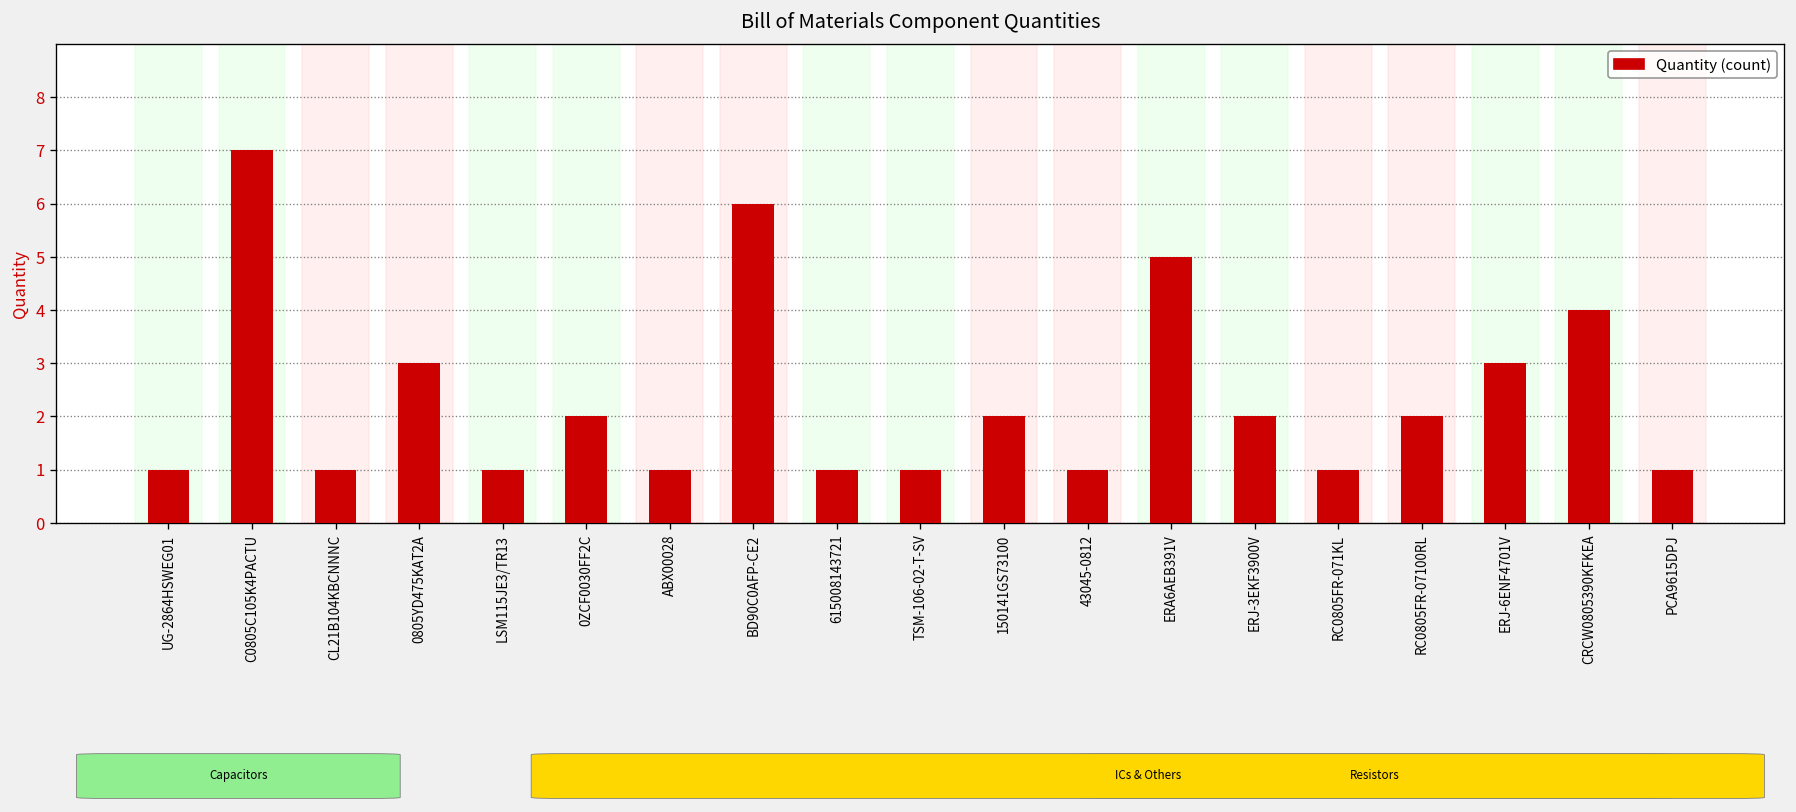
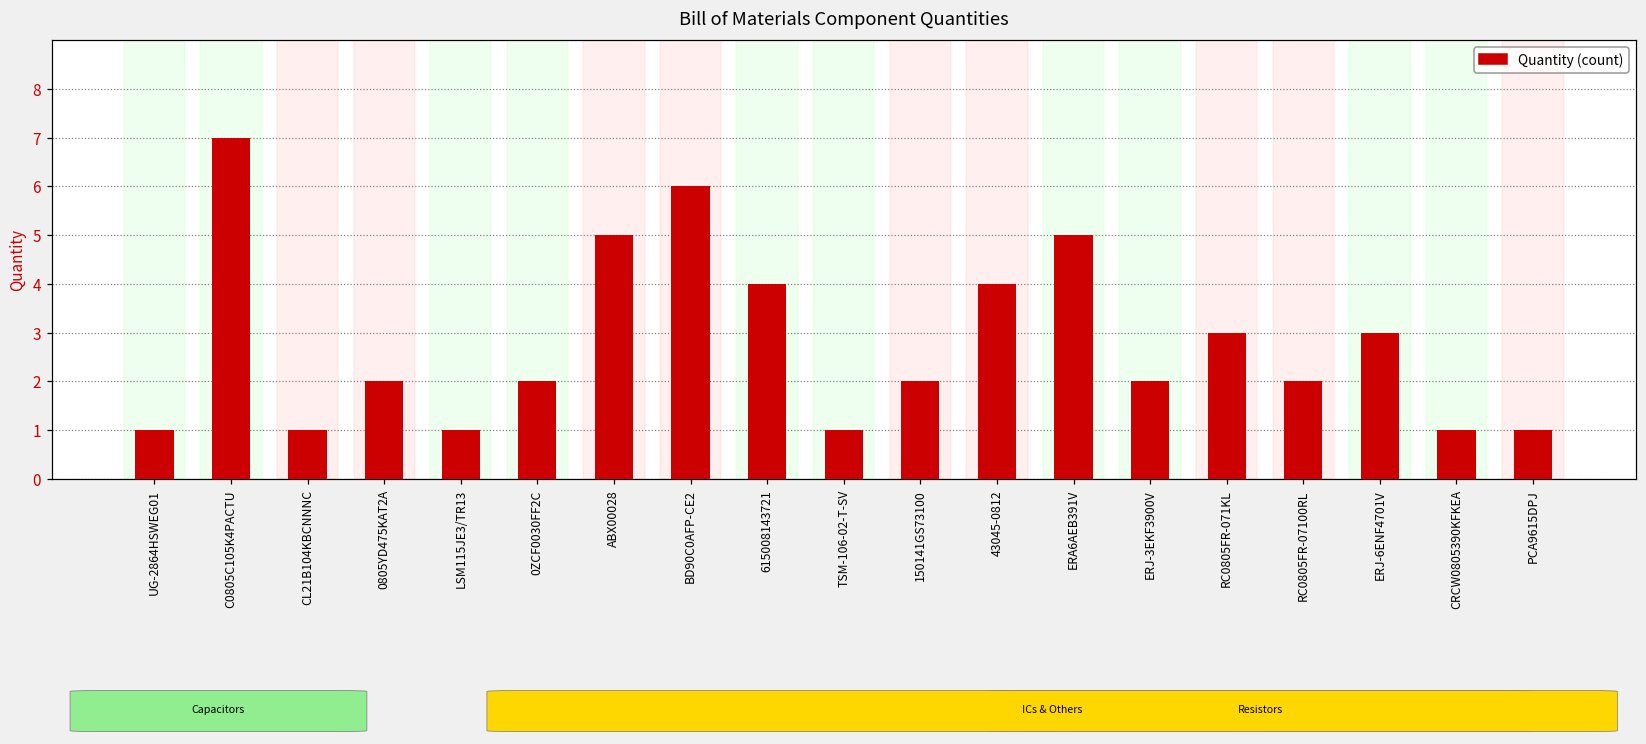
0805YD475KAT2A: 3 -> 2
ABX00028: 1 -> 5
615008143721: 1 -> 4
43045-0812: 1 -> 4
RC0805FR-071KL: 1 -> 3
CRCW0805390KFKEA: 4 -> 1
